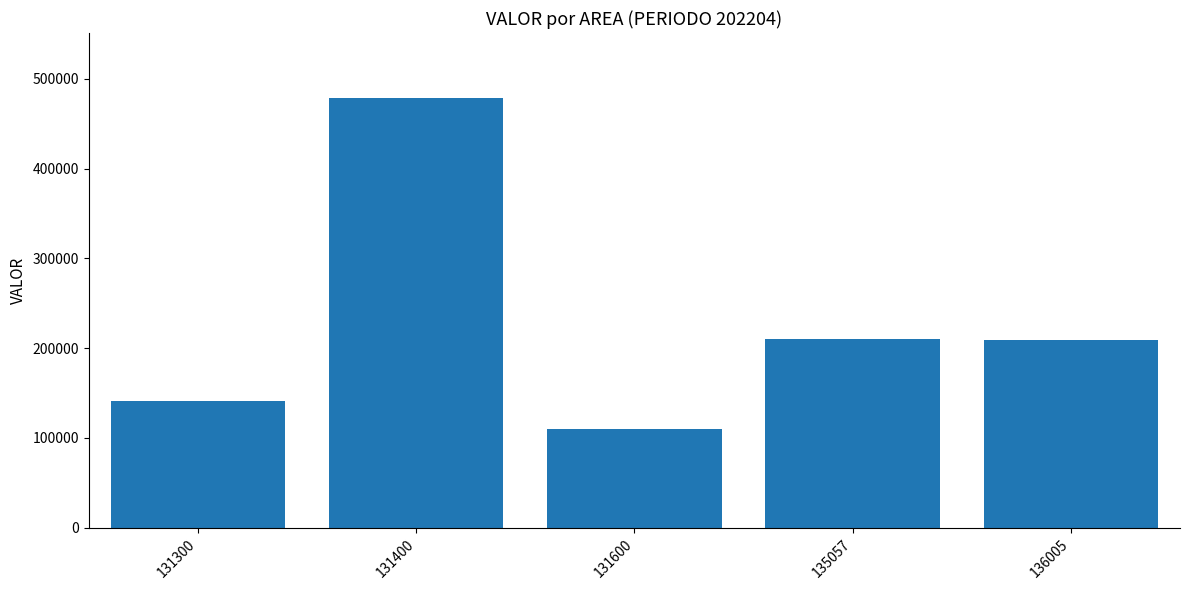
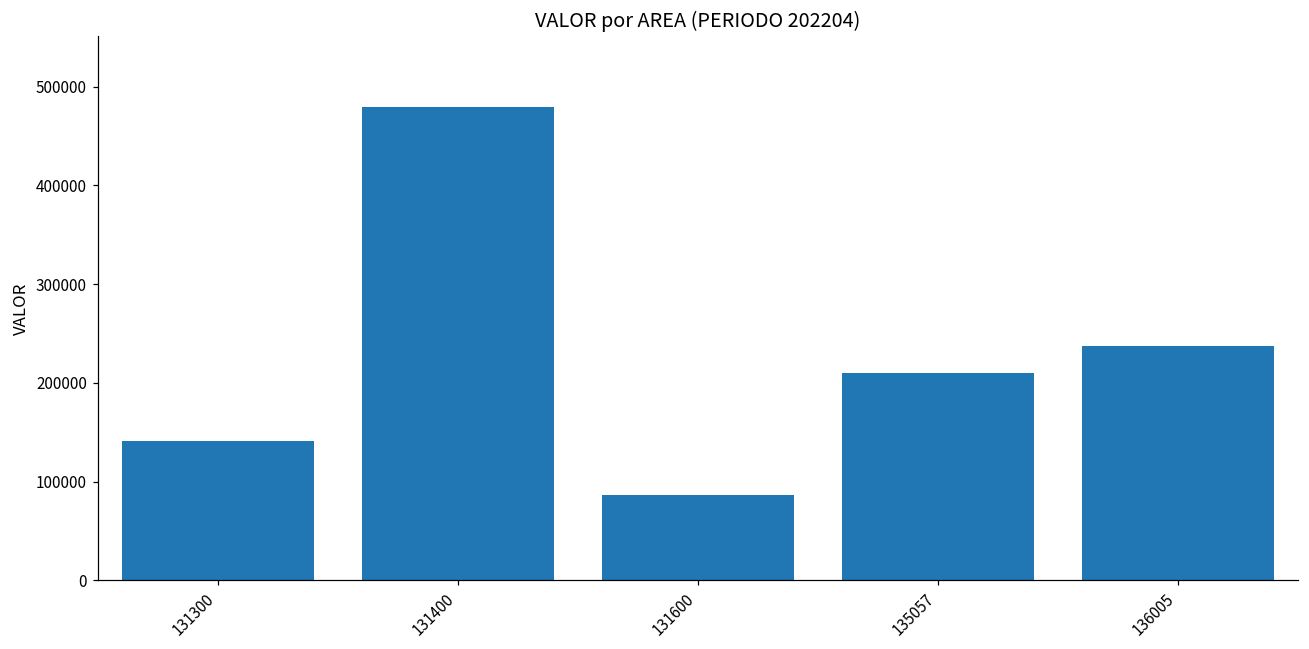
131600: 110000 -> 90000
136005: 210000 -> 240000
